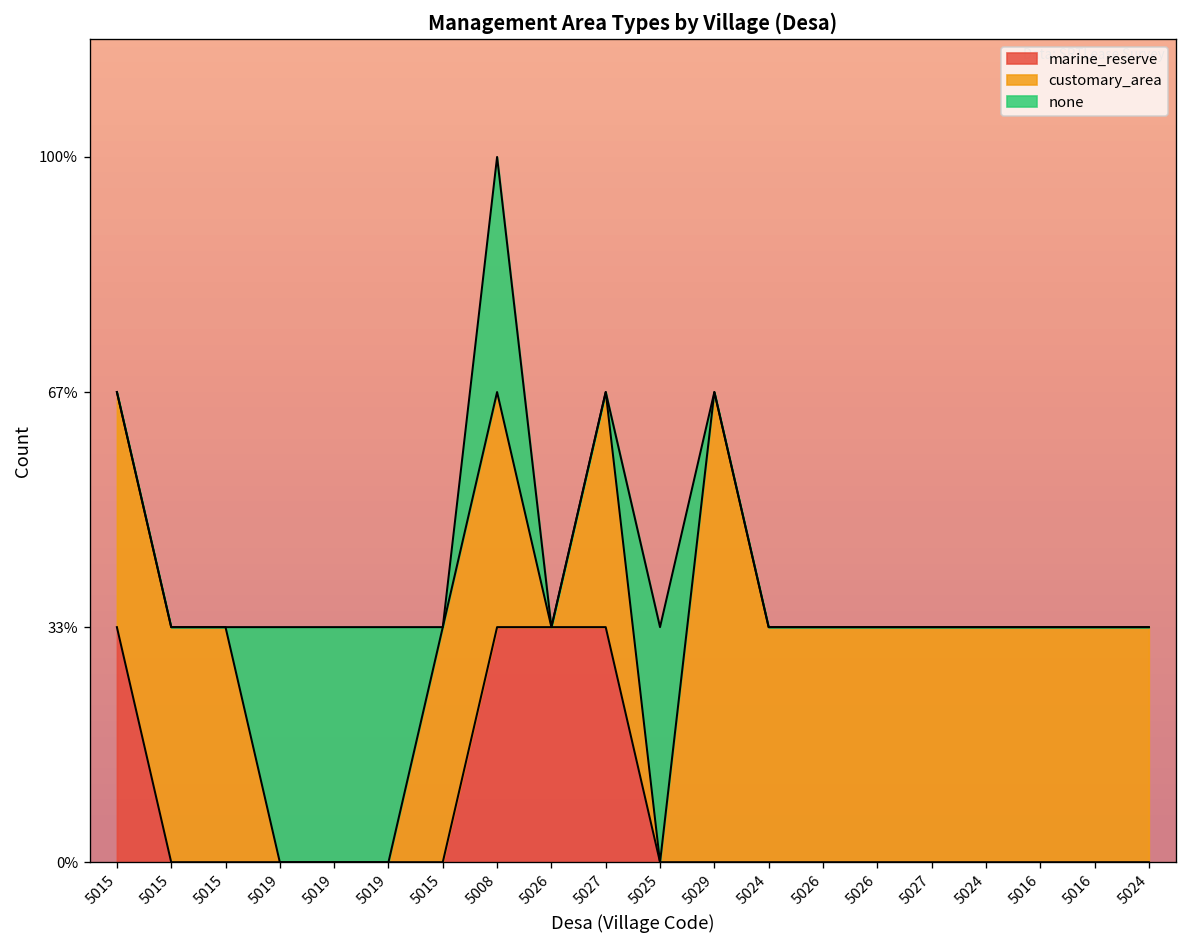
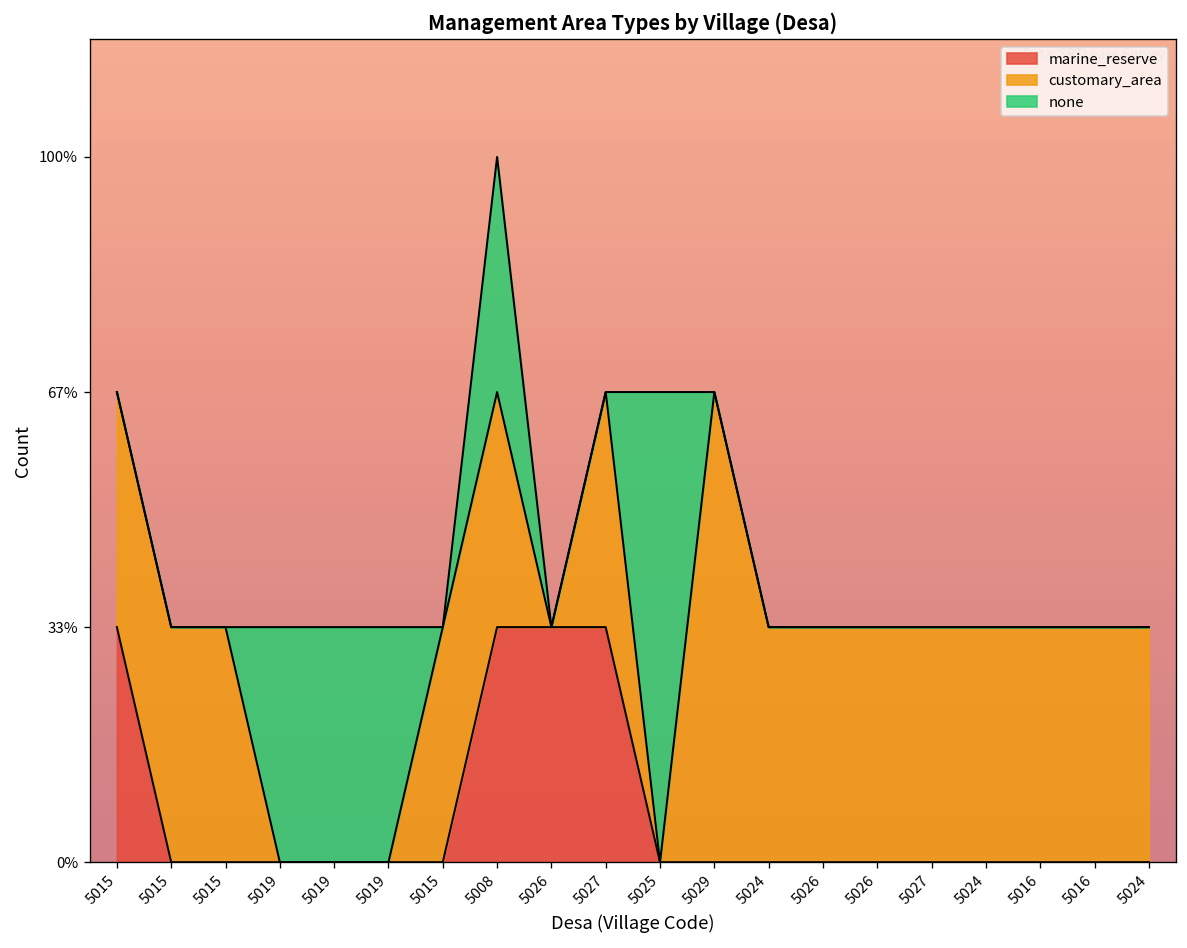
none, 5025: 33% -> 67%
